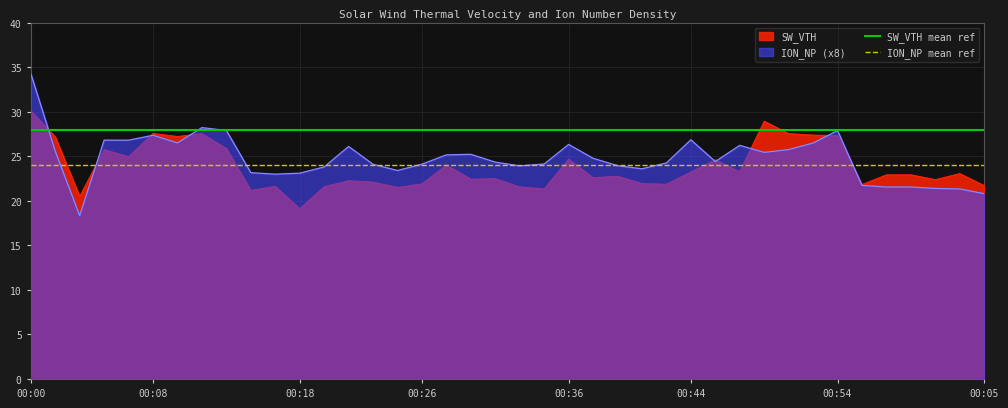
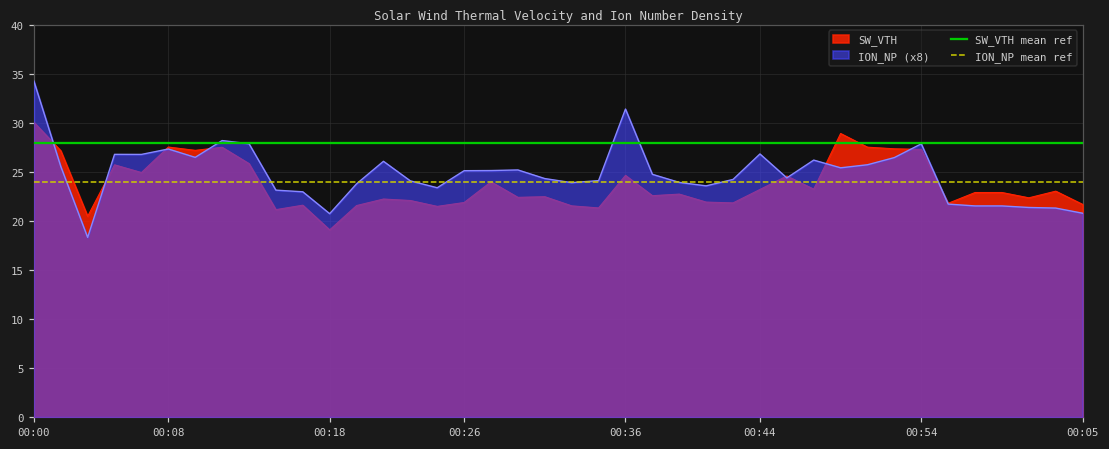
ION_NP (x8), 00:18: 23 -> 21
ION_NP (x8), 00:26: 24 -> 25
ION_NP (x8), 00:36: 26 -> 31
